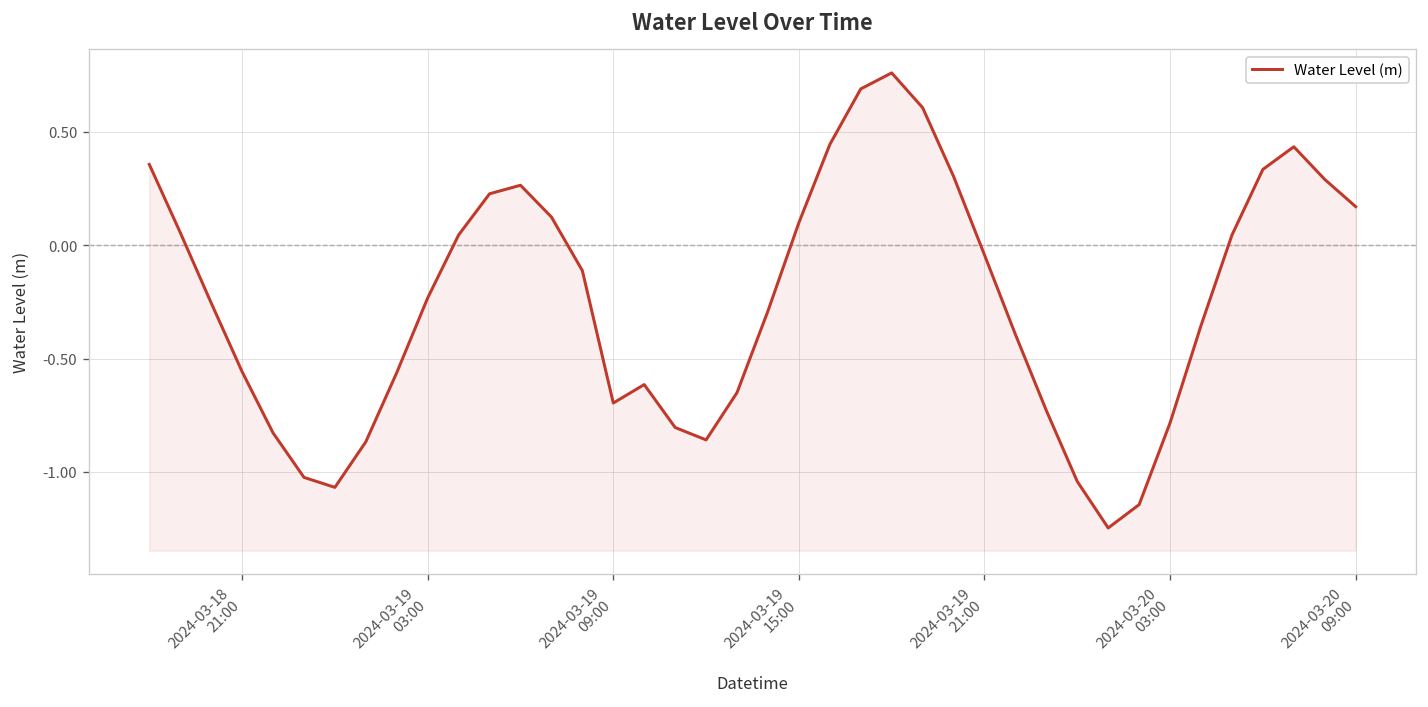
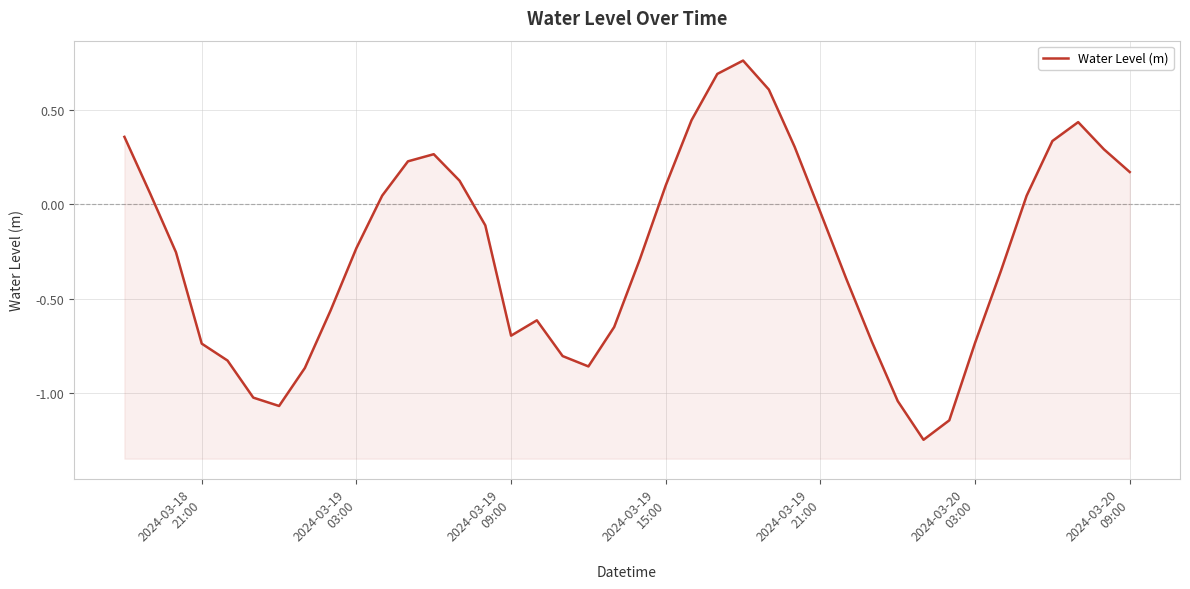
2024-03-18 21:00: -0.56 -> -0.74
2024-03-20 03:00: -0.78 -> -0.73
